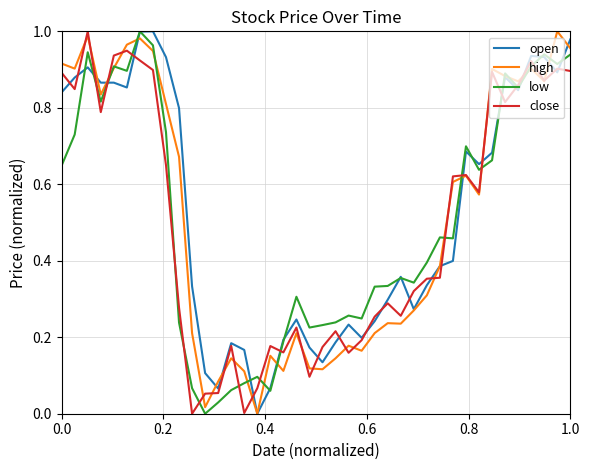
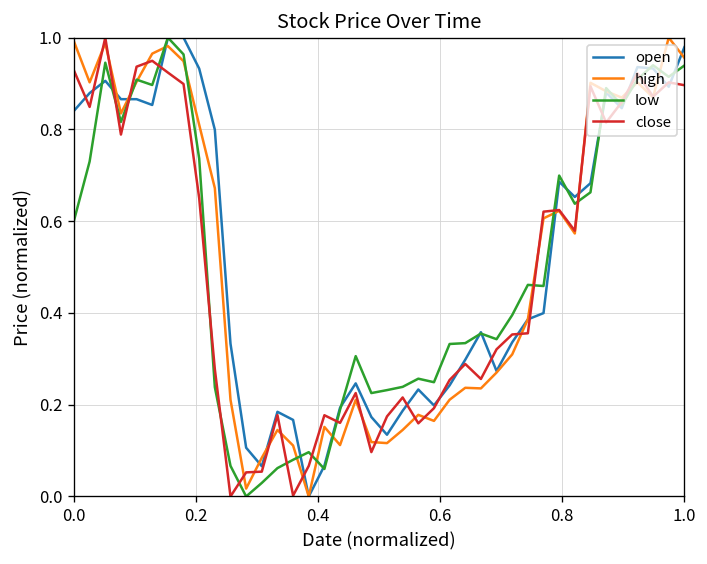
high, 0.0: 0.92 -> 0.99
low, 0.0: 0.65 -> 0.60
close, 0.0: 0.89 -> 0.93
